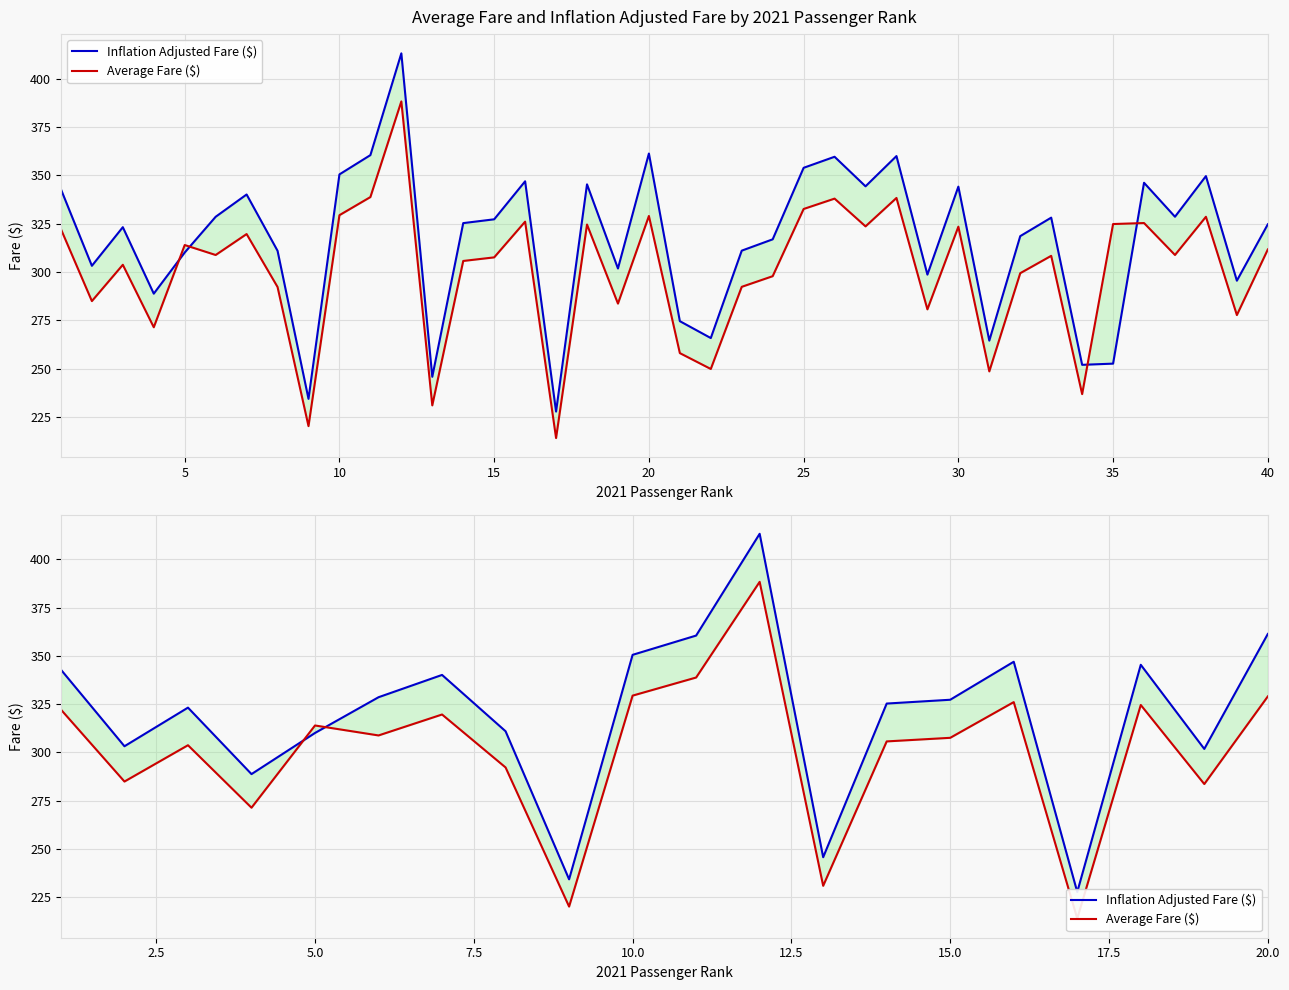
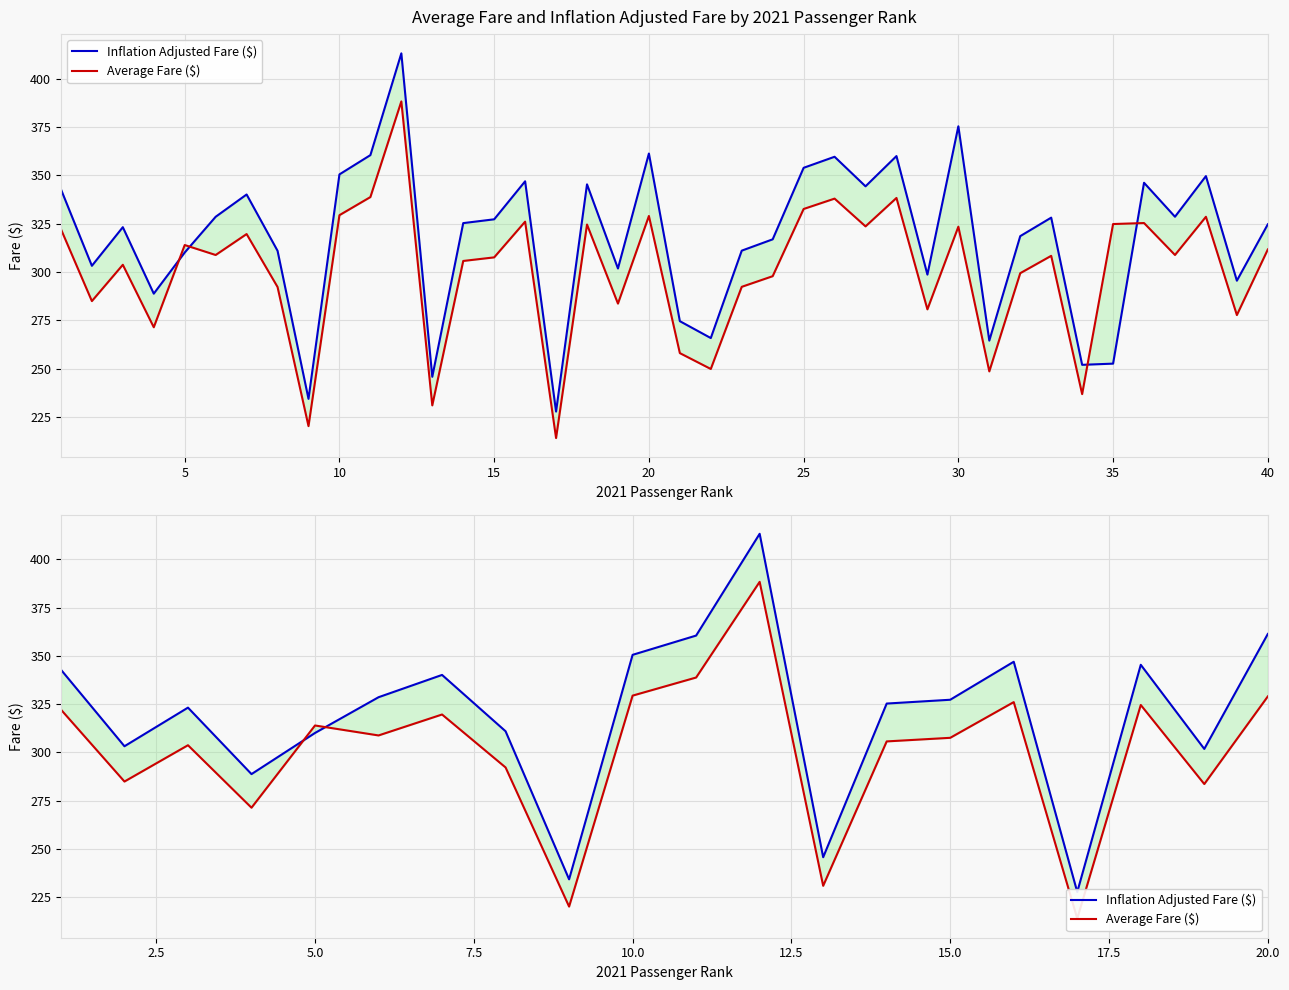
Average Fare and Inflation Adjusted Fare by 2021 Passenger Rank, Inflation Adjusted Fare ($), 30: 344 -> 375
